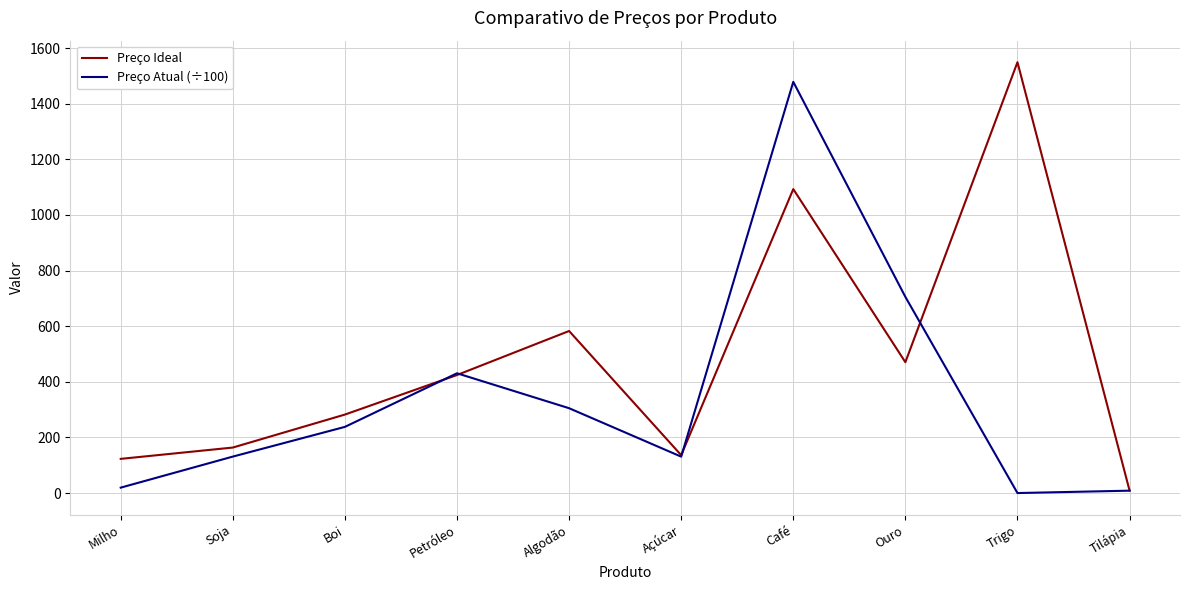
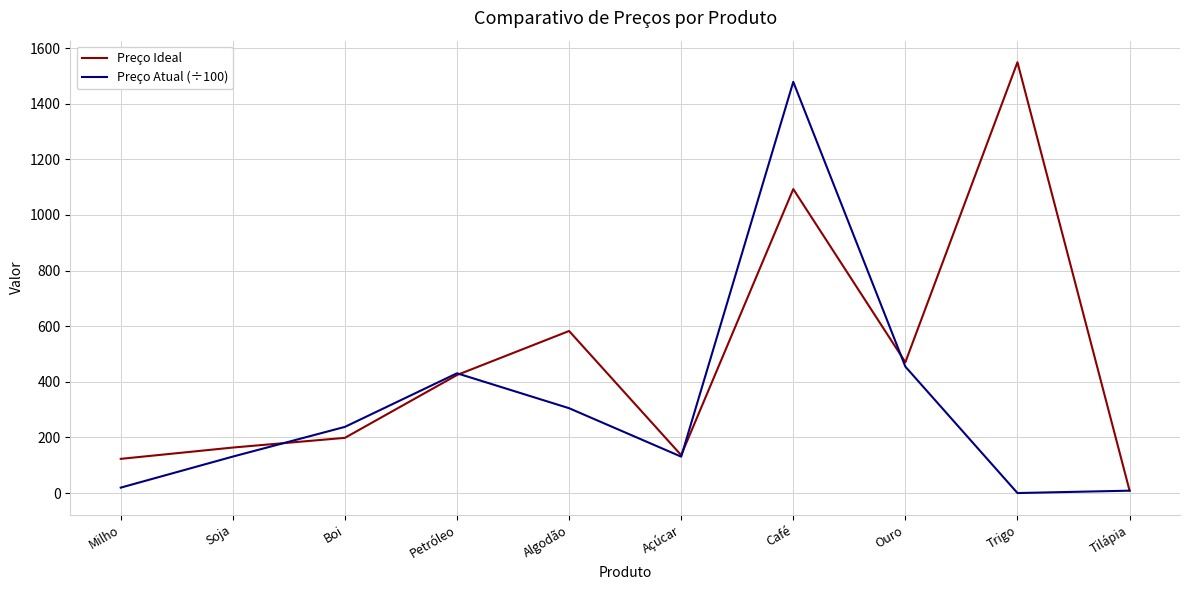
Preço Ideal, Boi: 280 -> 200
Preço Atual (÷100), Ouro: 710 -> 450
